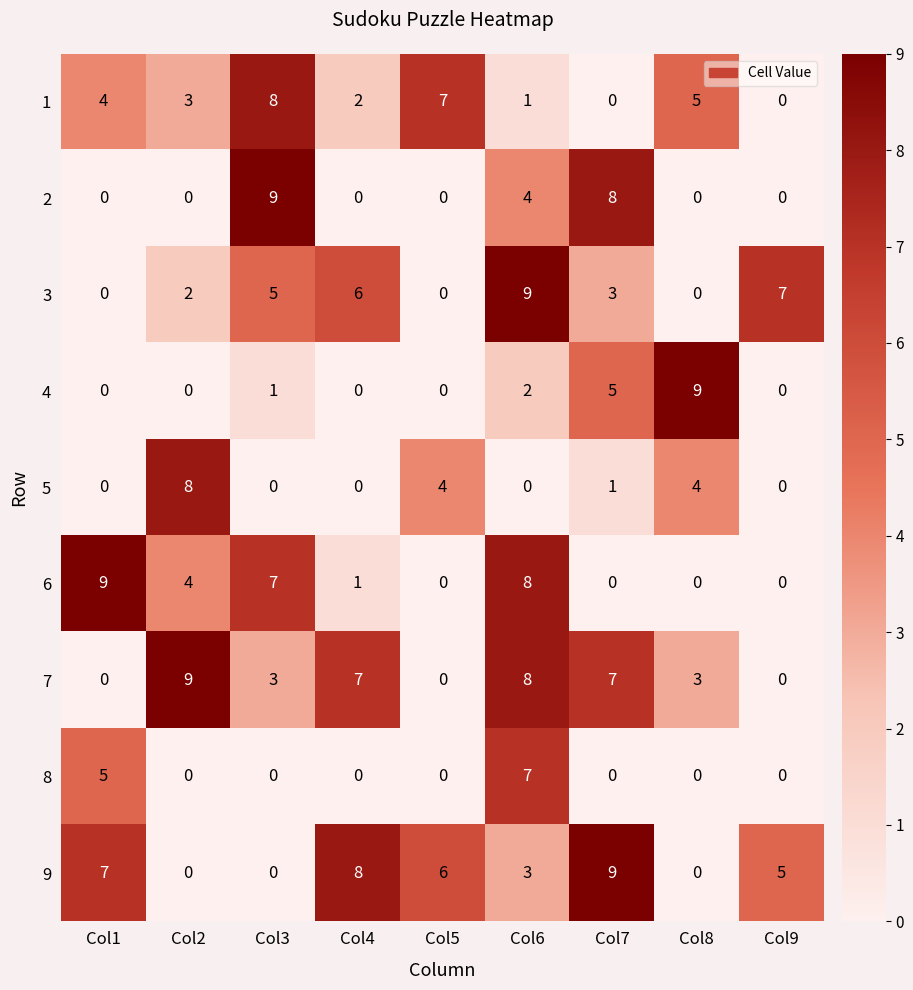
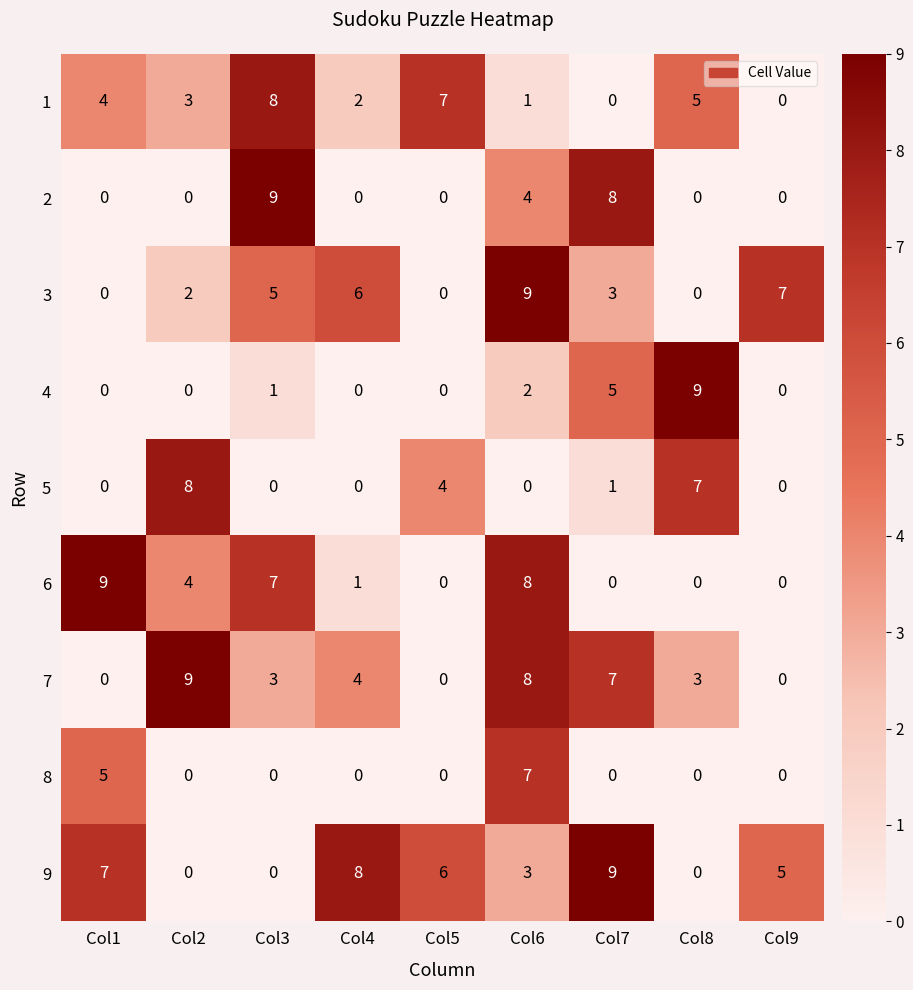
5, Col8: 4 -> 7
7, Col4: 7 -> 4
